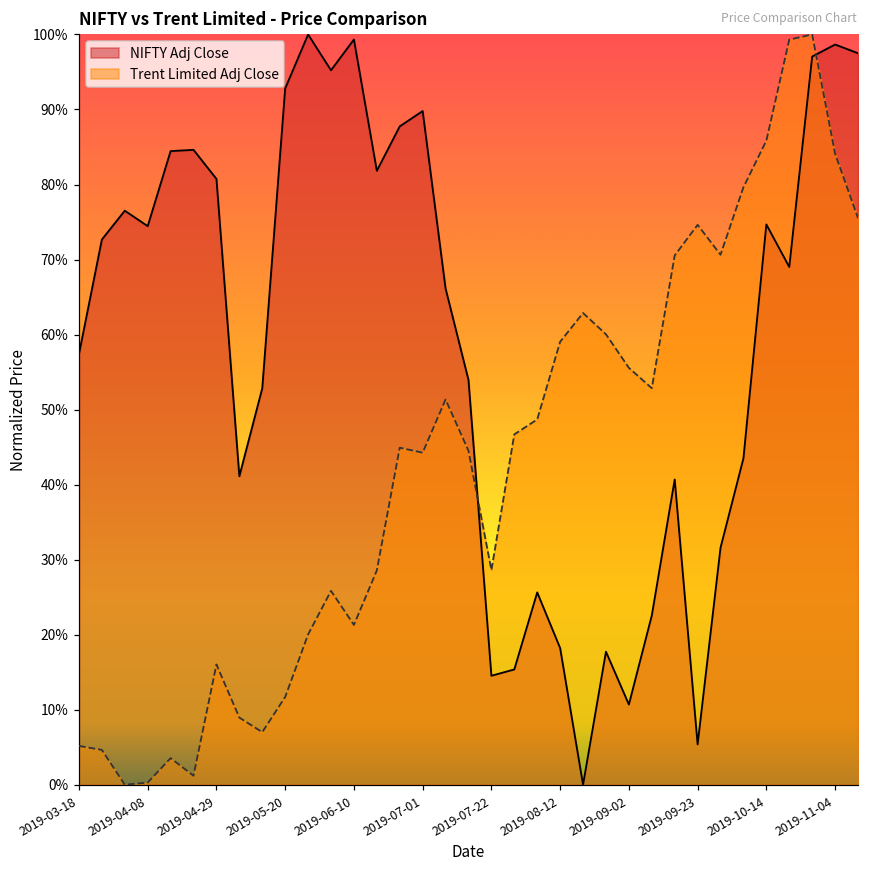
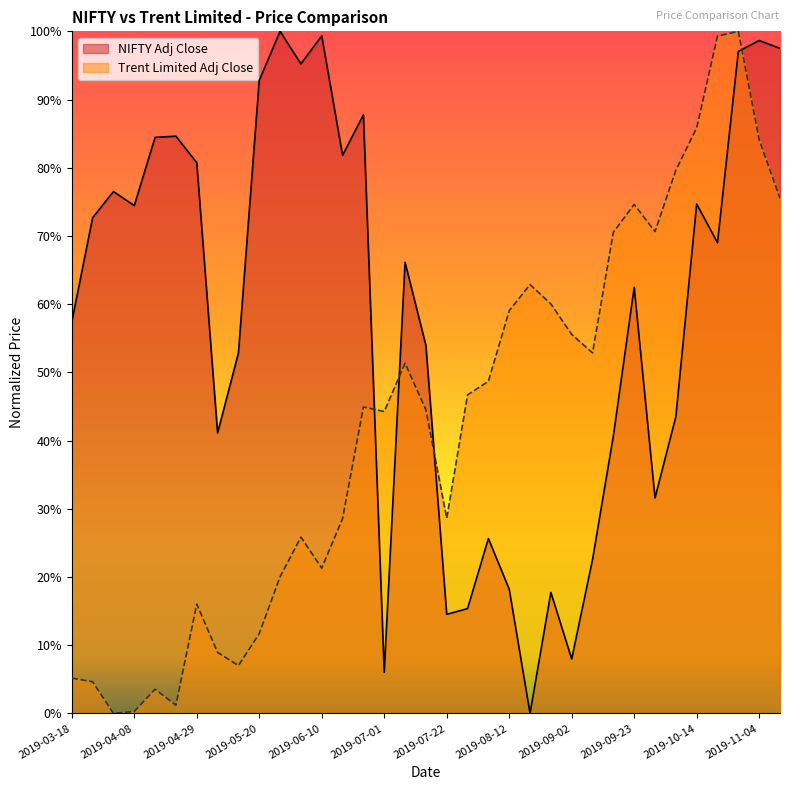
NIFTY Adj Close, 2019-07-01: 90% -> 6%
NIFTY Adj Close, 2019-09-02: 11% -> 8%
NIFTY Adj Close, 2019-09-23: 5% -> 62%
